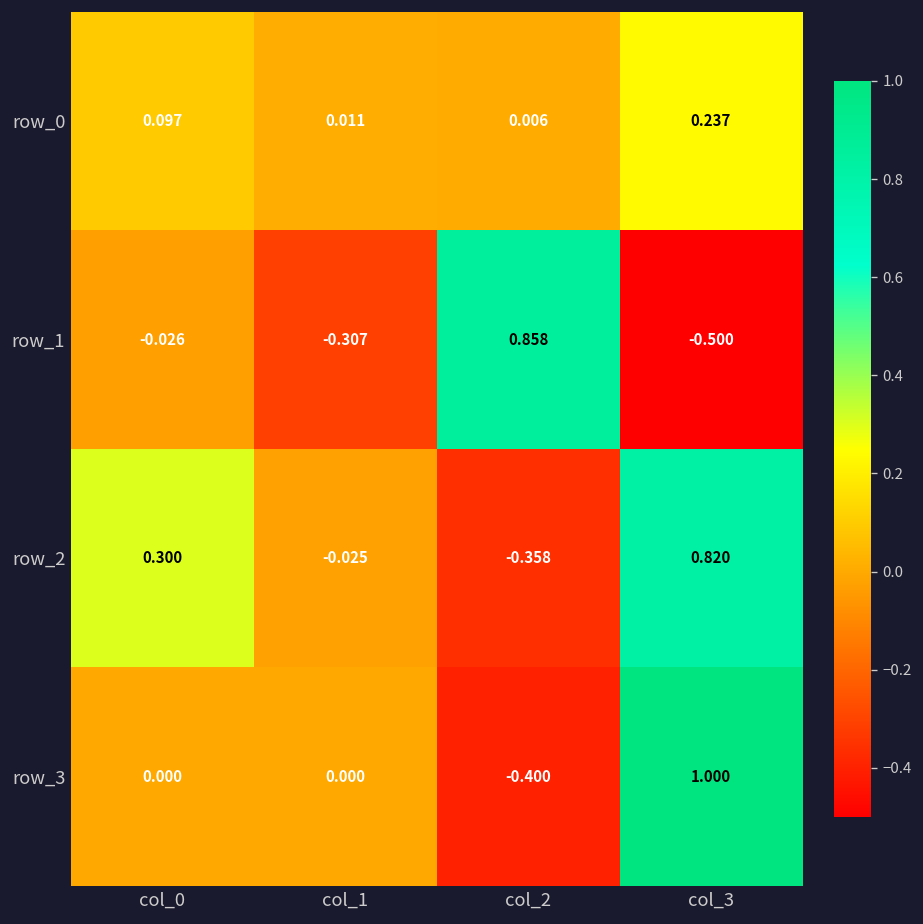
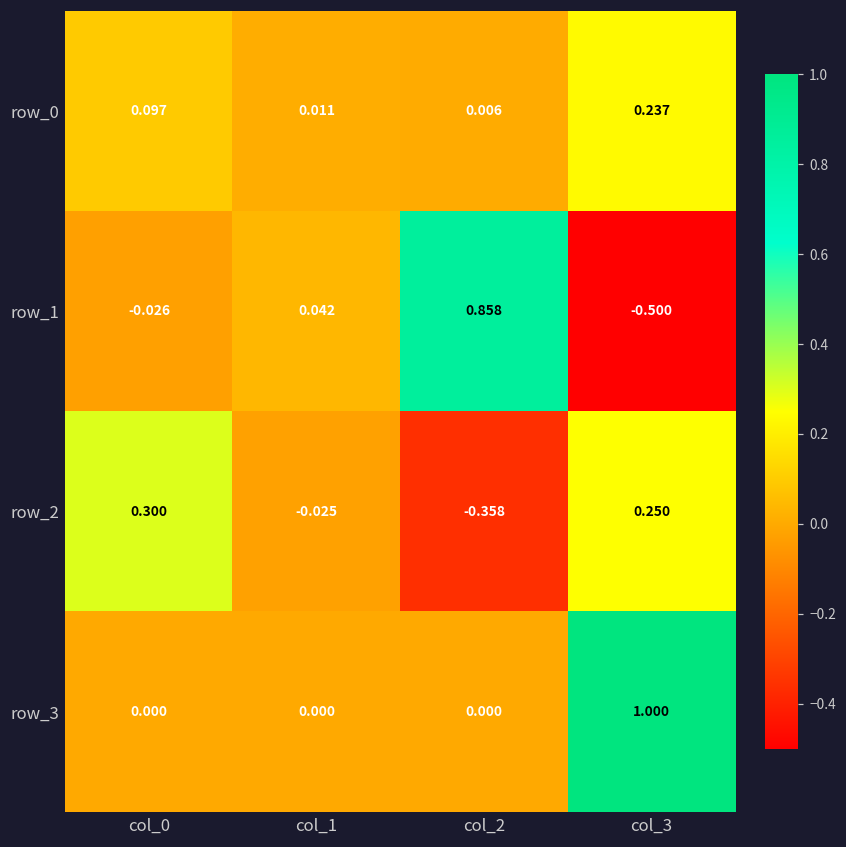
row_1, col_1: -0.307 -> 0.042
row_2, col_3: 0.820 -> 0.250
row_3, col_2: -0.400 -> 0.000
